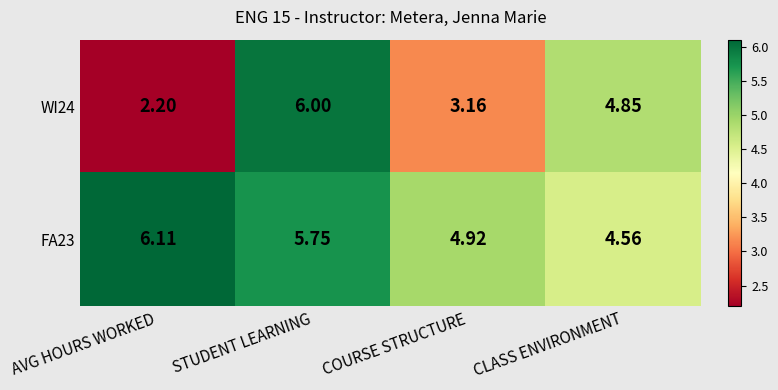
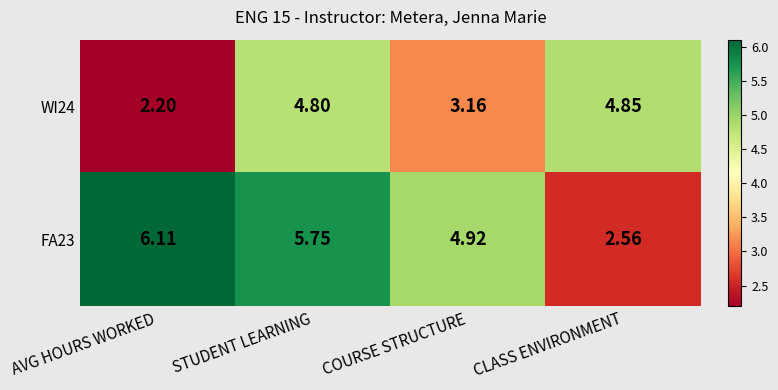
WI24, STUDENT LEARNING: 6.00 -> 4.80
FA23, CLASS ENVIRONMENT: 4.56 -> 2.56
